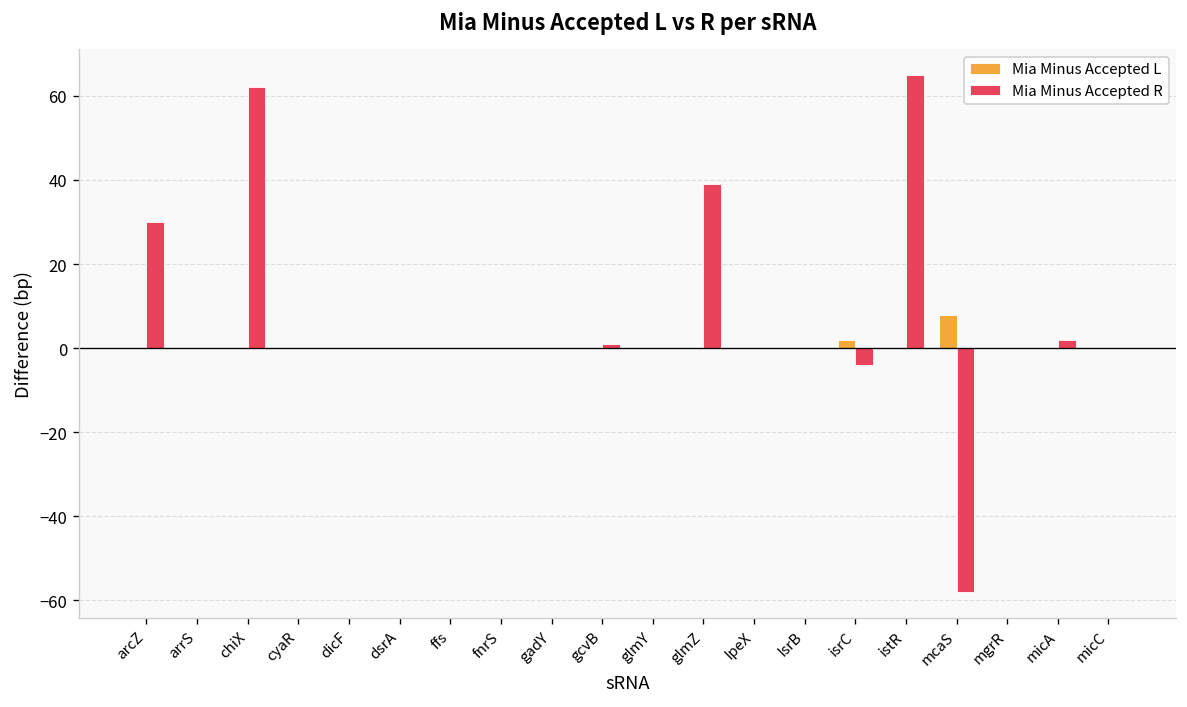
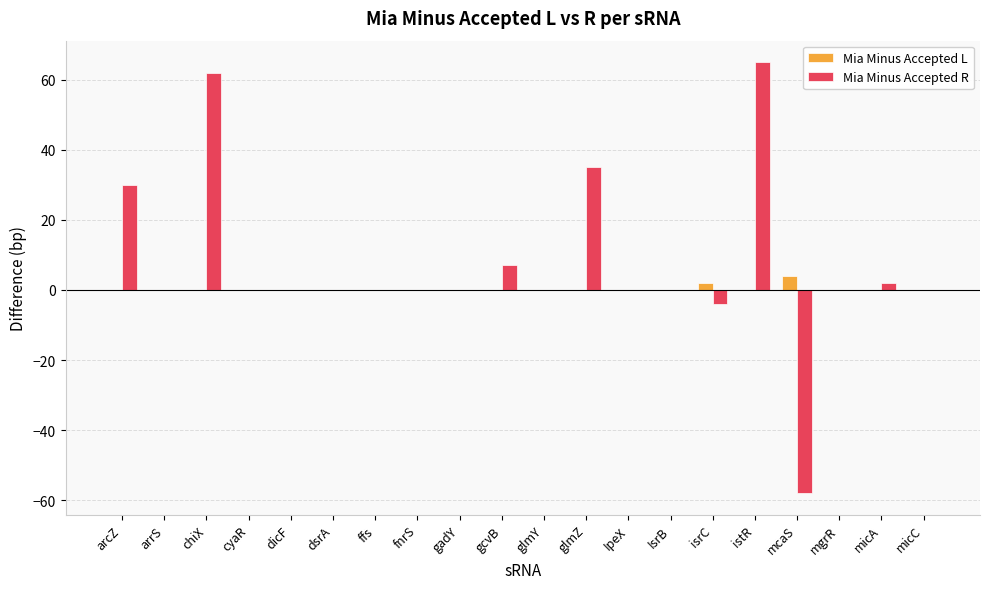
Mia Minus Accepted R, gcvB: 1 -> 7
Mia Minus Accepted R, glmZ: 39 -> 35
Mia Minus Accepted L, mcaS: 8 -> 4
